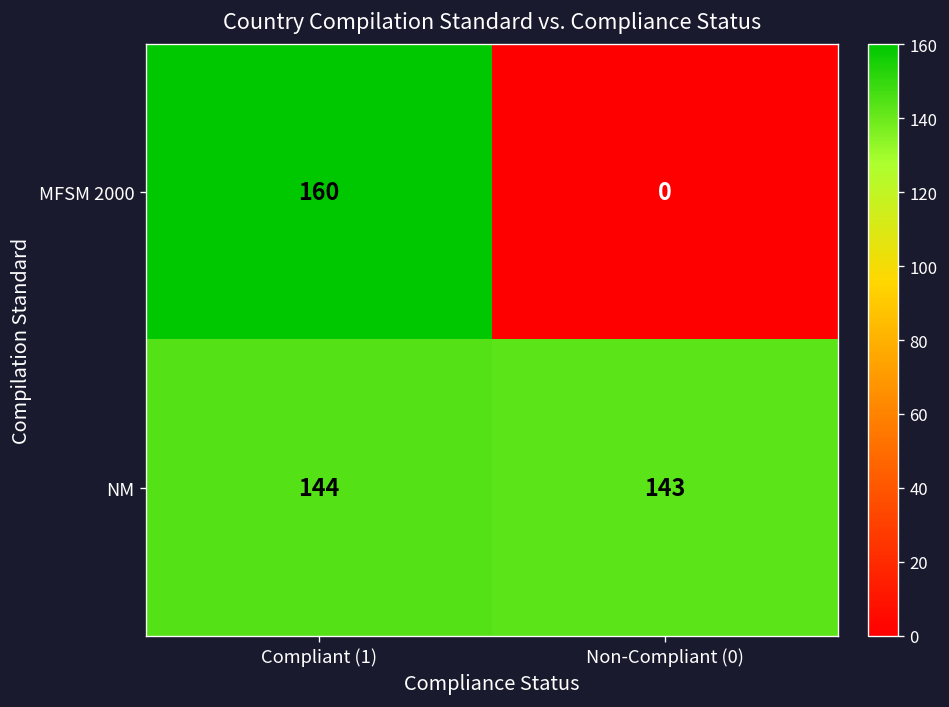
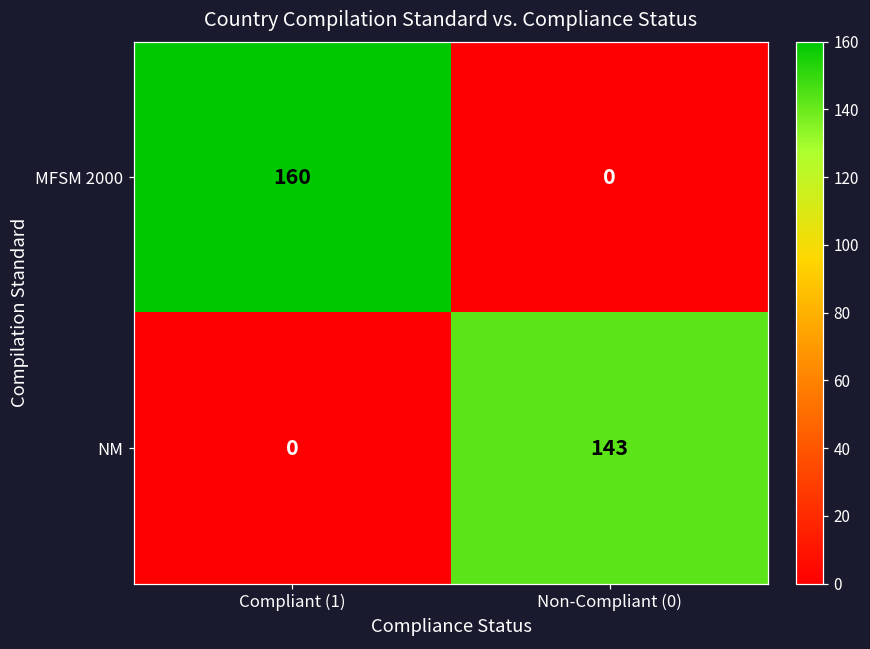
NM, Compliant (1): 144 -> 0
